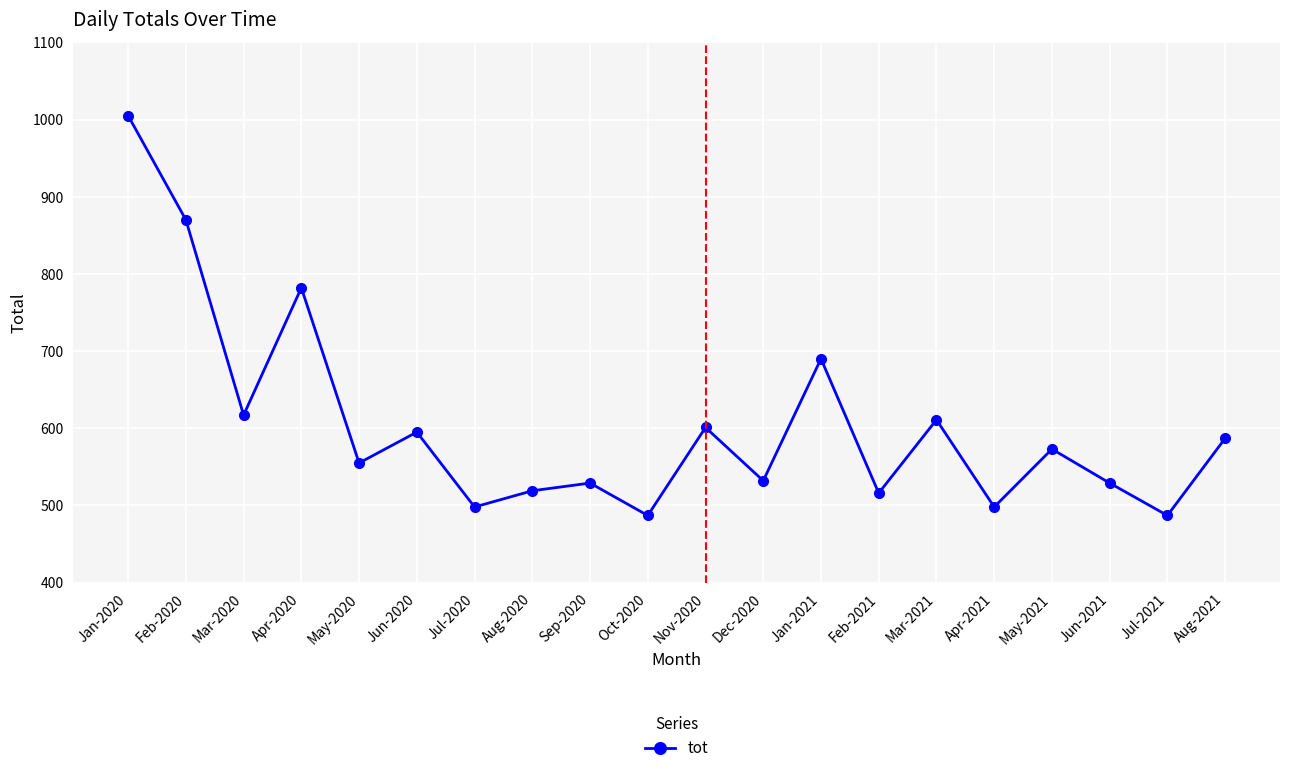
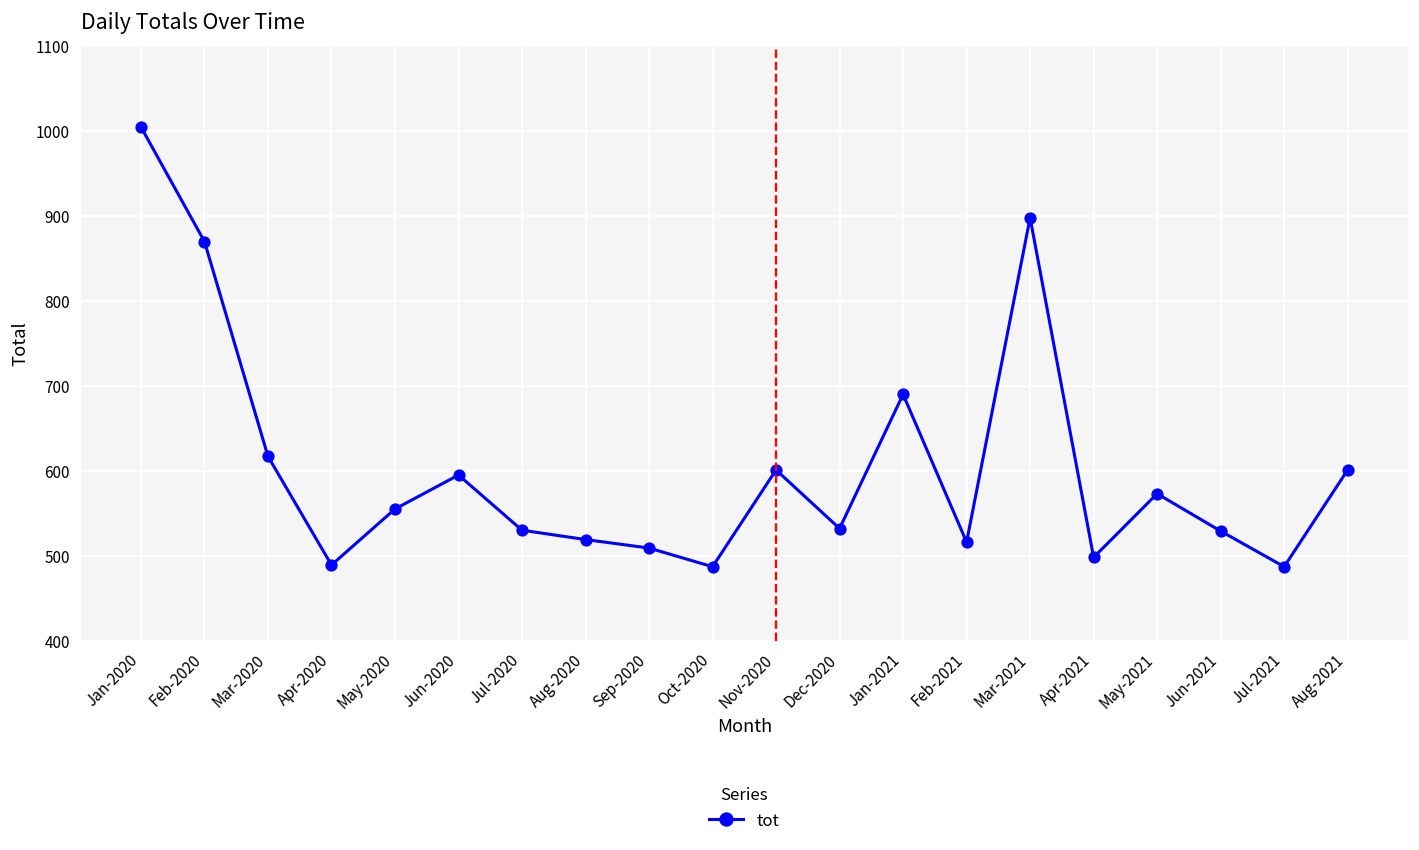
Apr-2020: 780 -> 490
Jul-2020: 500 -> 530
Sep-2020: 530 -> 510
Mar-2021: 610 -> 900
Aug-2021: 590 -> 600
